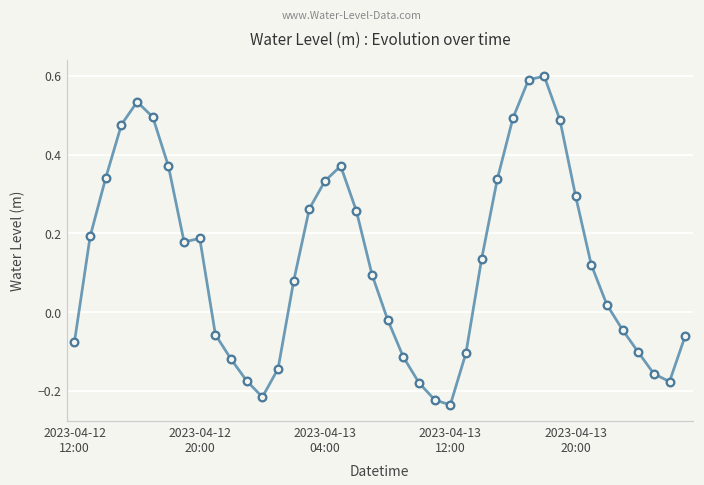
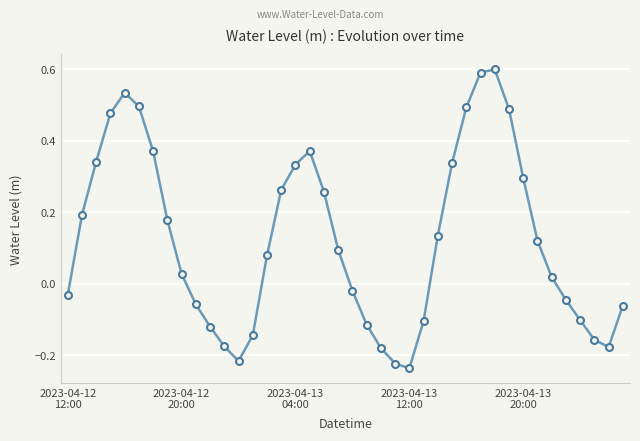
2023-04-12 12:00: -0.08 -> -0.03
2023-04-12 20:00: 0.19 -> 0.03
